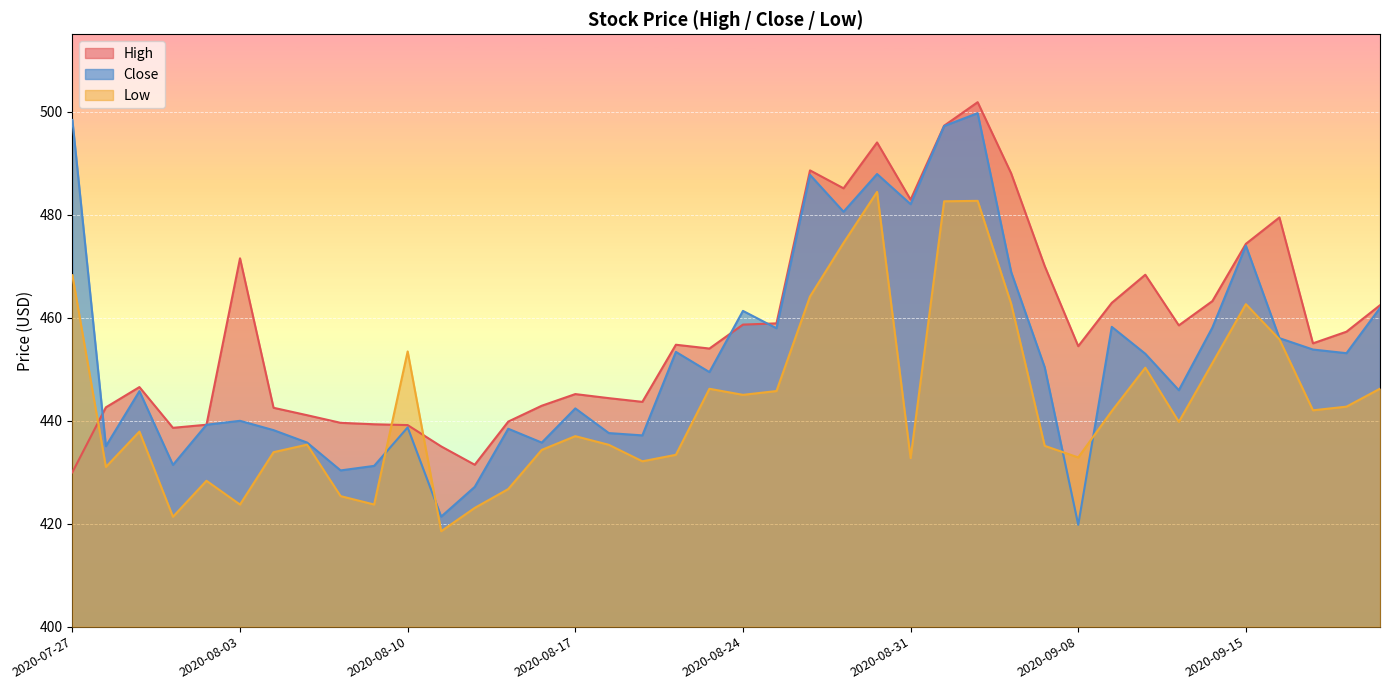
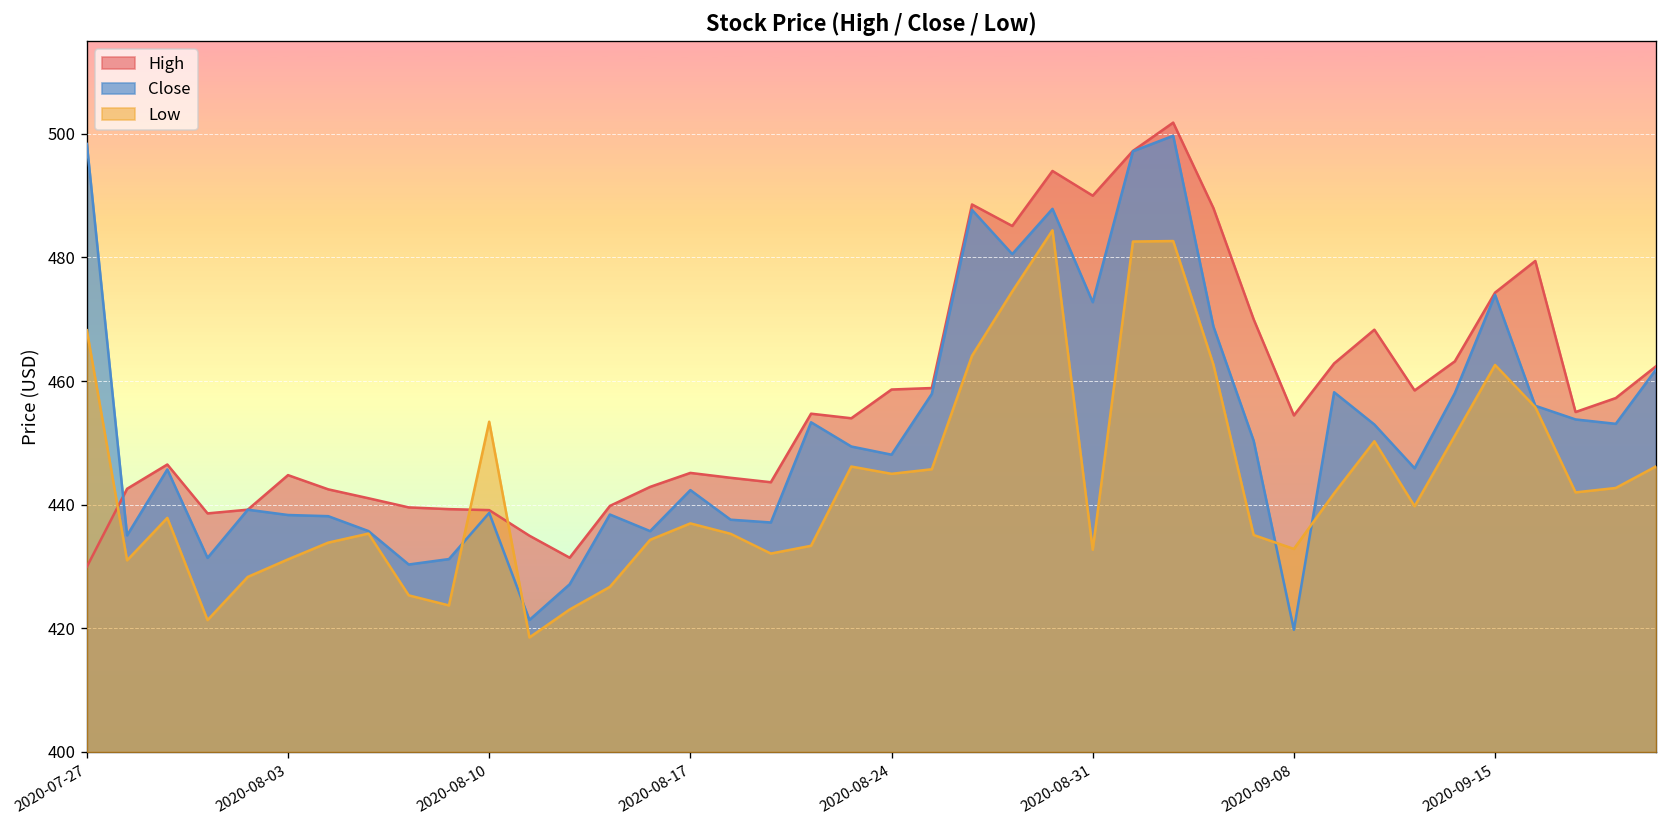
High, 2020-08-03: 472 -> 445
Close, 2020-08-03: 440 -> 438
Low, 2020-08-03: 424 -> 431
Close, 2020-08-24: 461 -> 448
High, 2020-08-31: 483 -> 490
Close, 2020-08-31: 482 -> 473
